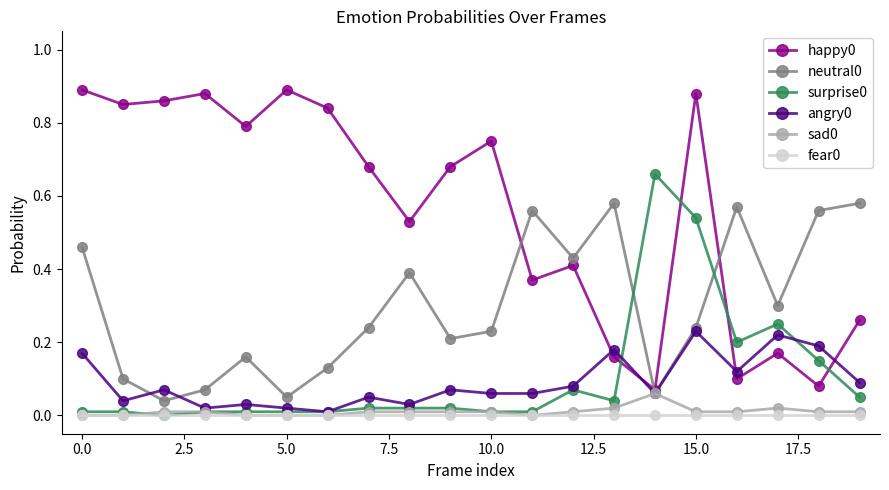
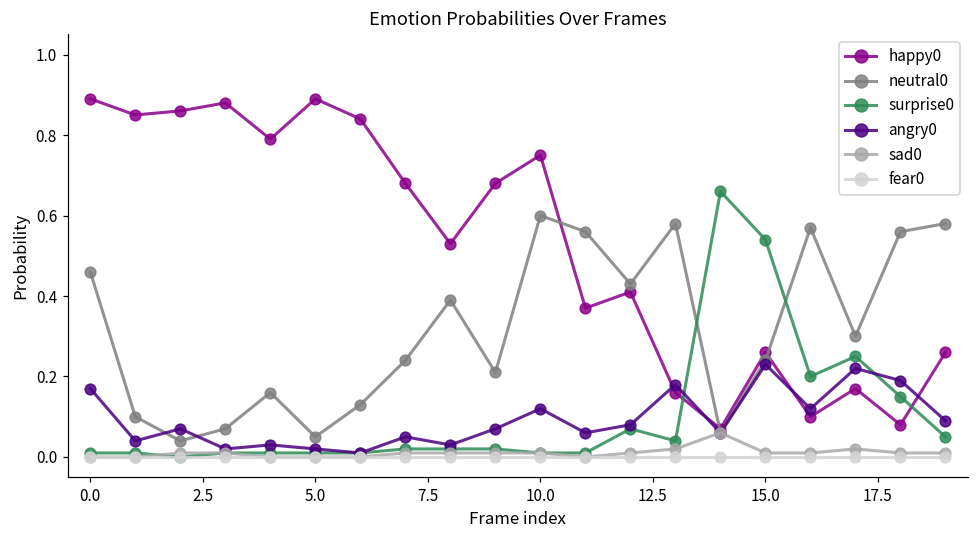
neutral0, 10.0: 0.23 -> 0.60
angry0, 10.0: 0.06 -> 0.12
happy0, 15.0: 0.88 -> 0.26
